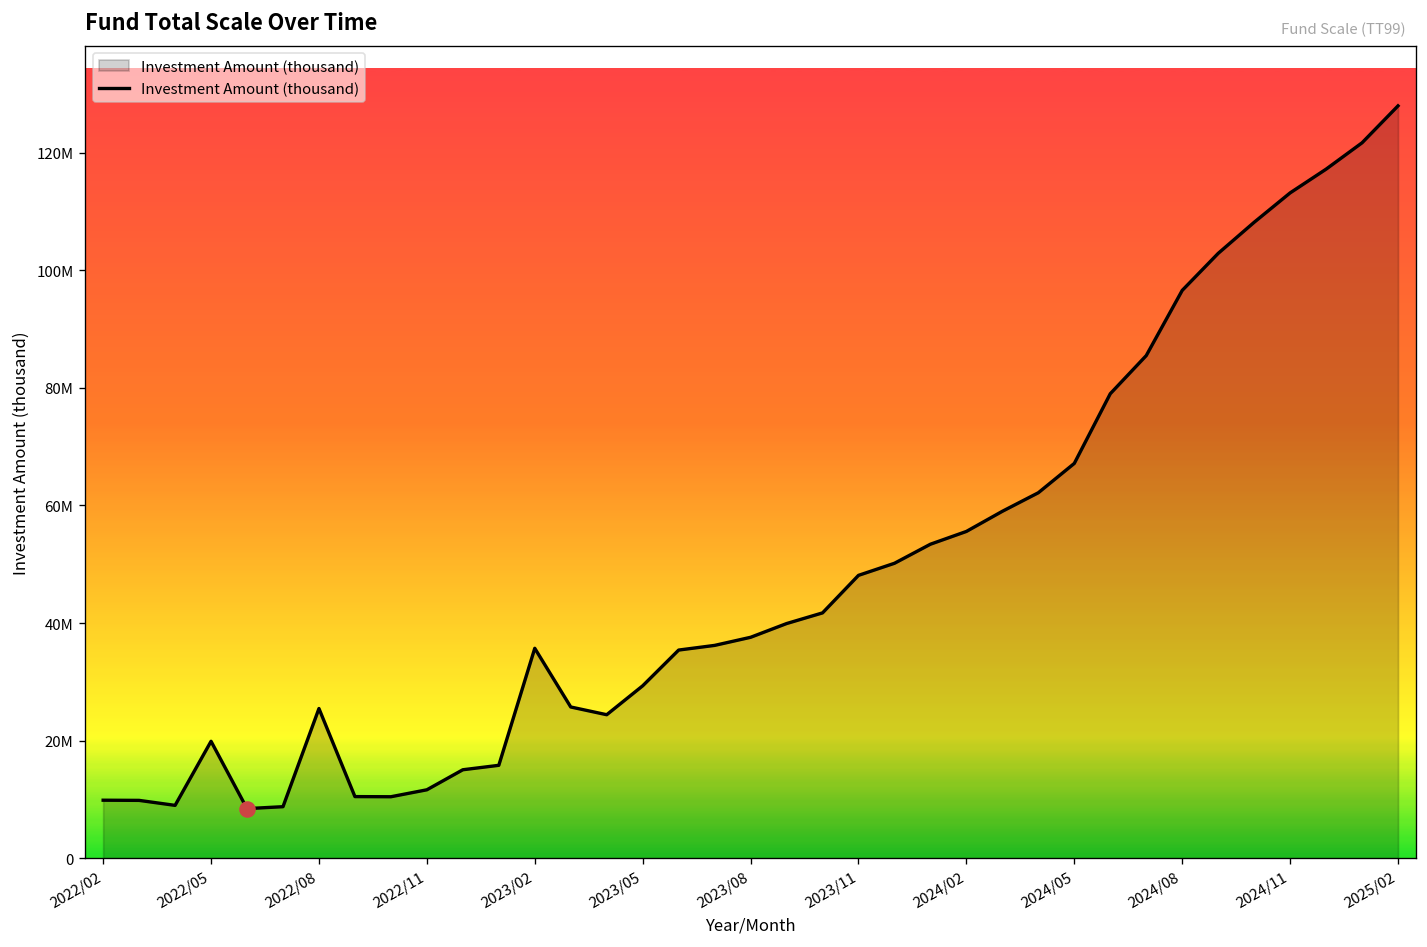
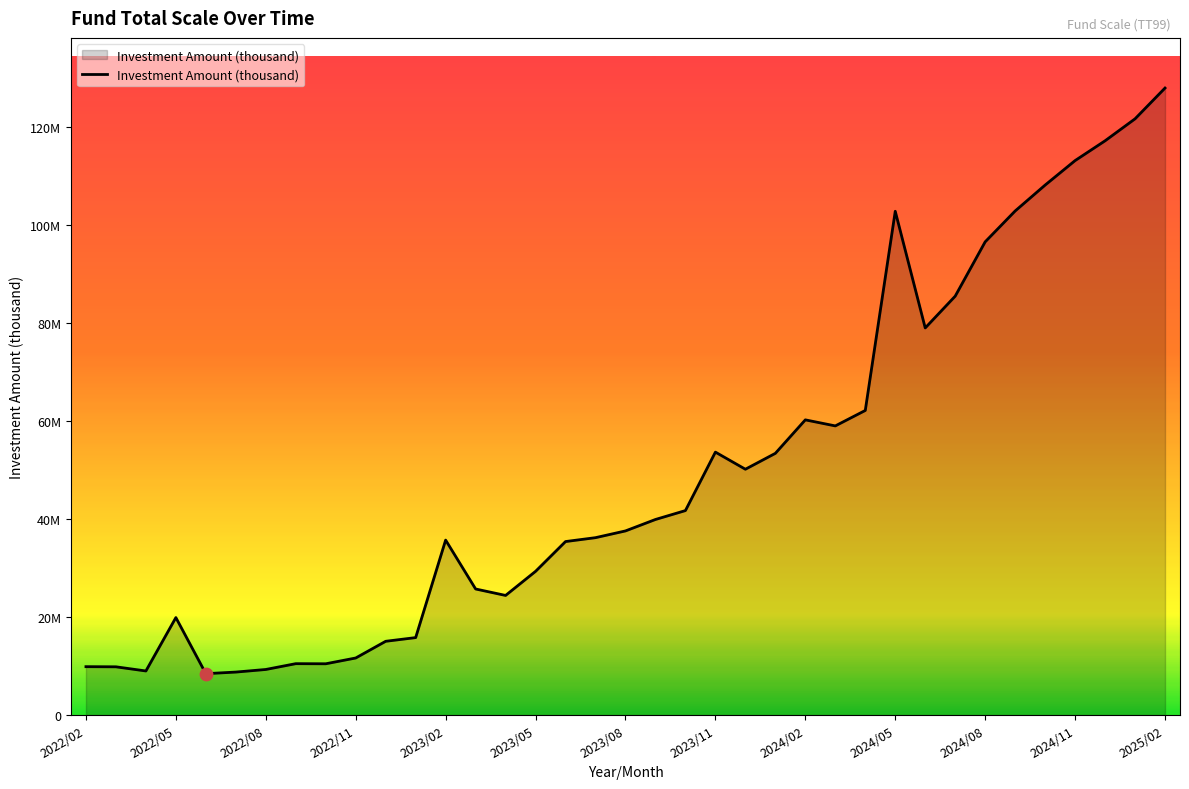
Investment Amount (thousand), 2022/08: 25000000 -> 9000000
Investment Amount (thousand), 2023/11: 48000000 -> 54000000
Investment Amount (thousand), 2024/02: 56000000 -> 60000000
Investment Amount (thousand), 2024/05: 67000000 -> 103000000
